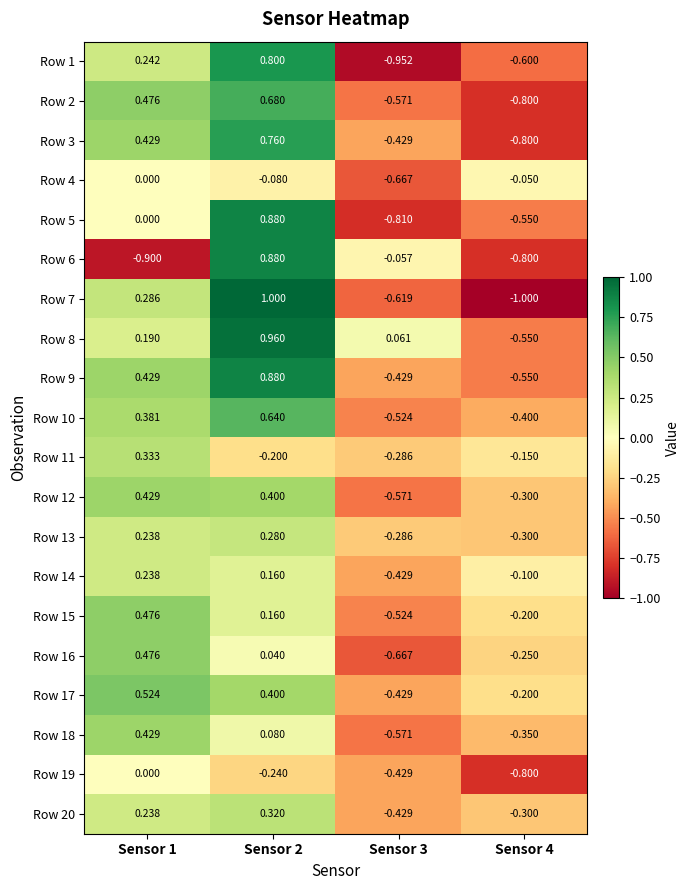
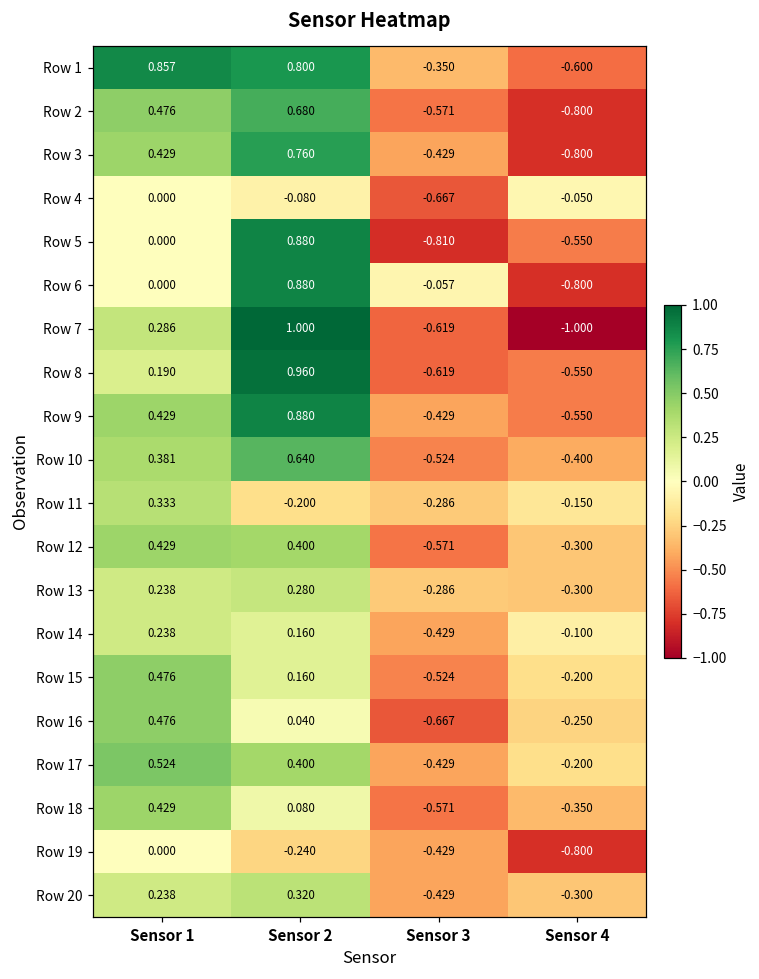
Row 1, Sensor 1: 0.242 -> 0.857
Row 1, Sensor 3: -0.952 -> -0.350
Row 6, Sensor 1: -0.900 -> 0.000
Row 8, Sensor 3: 0.061 -> -0.619
